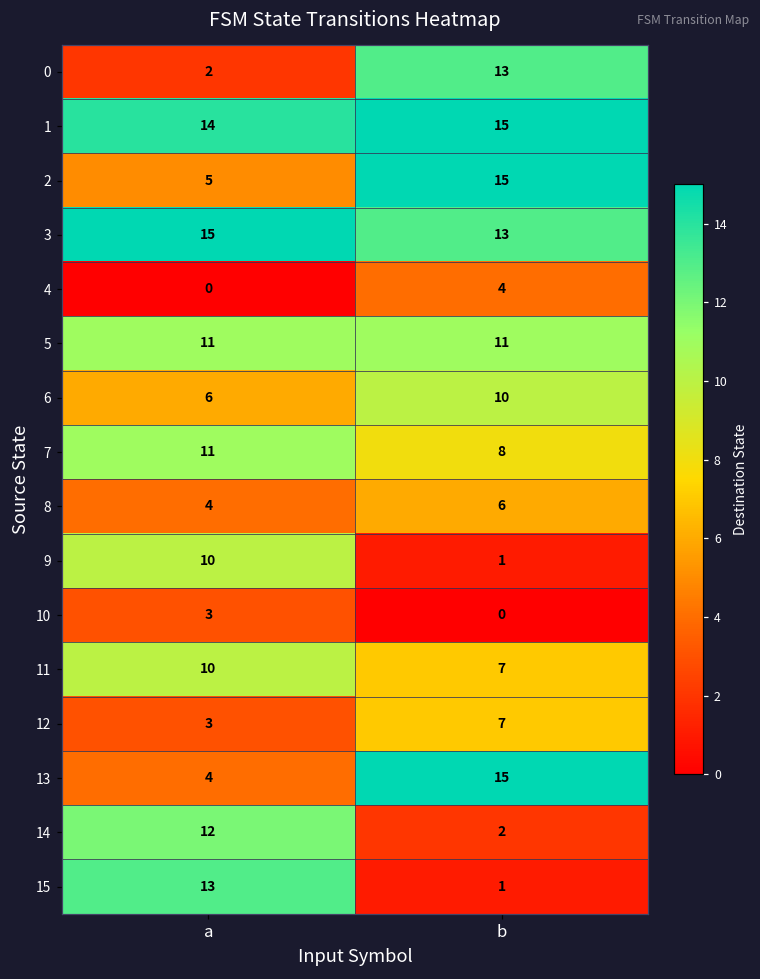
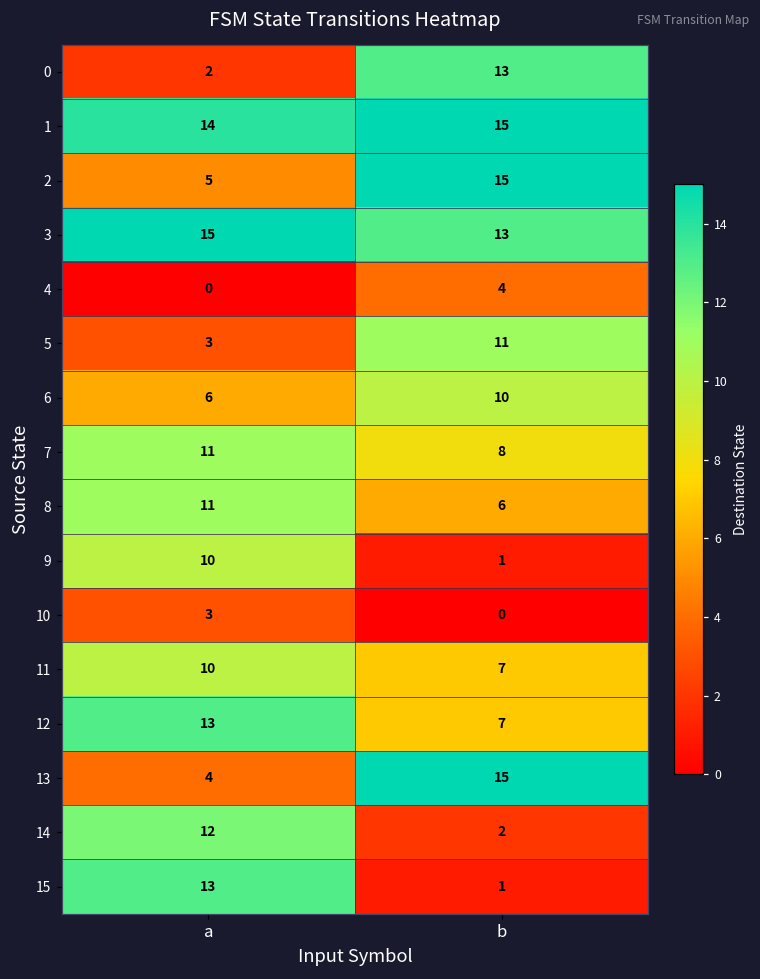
5, a: 11 -> 3
8, a: 4 -> 11
12, a: 3 -> 13
